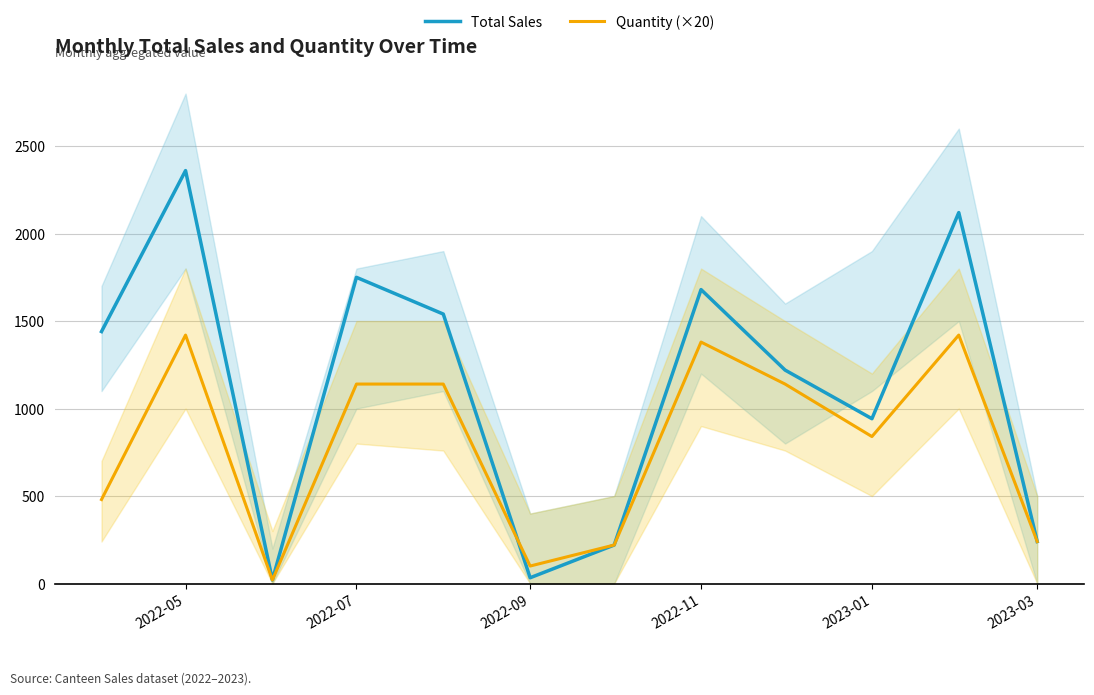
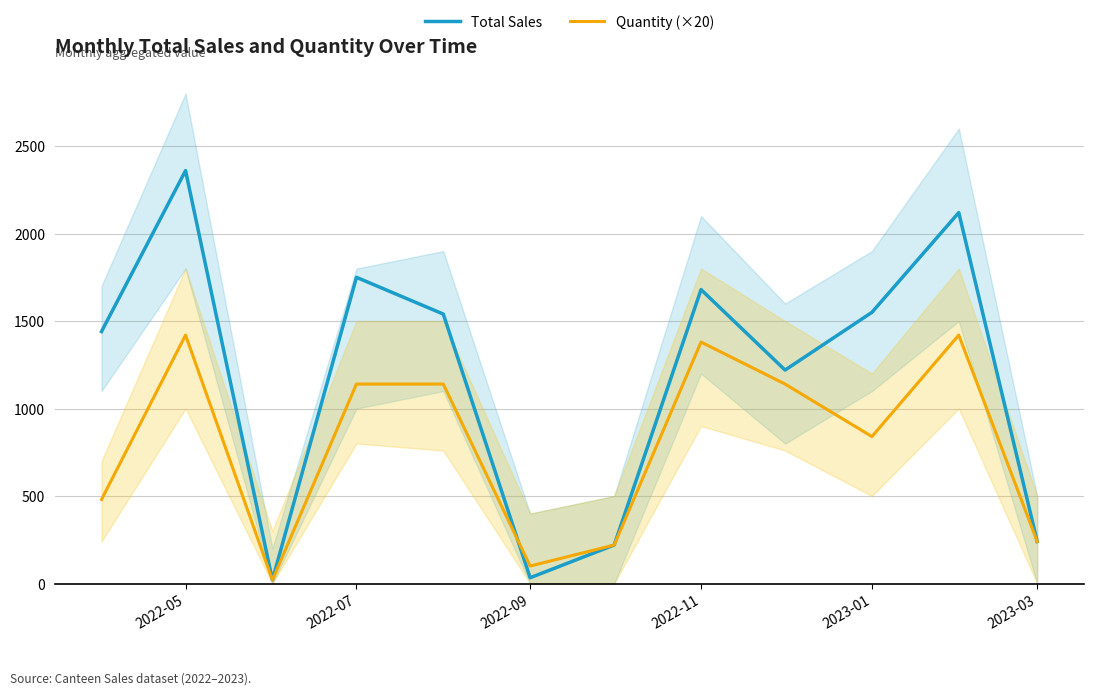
Total Sales, 2023-01: 940 -> 1550
